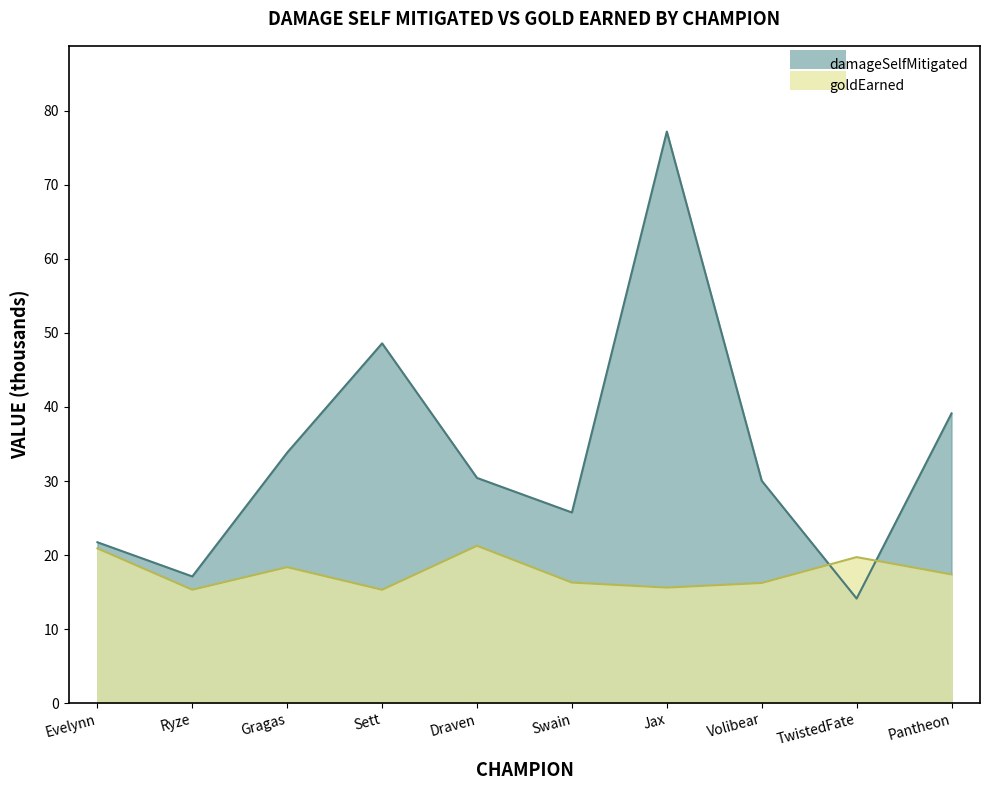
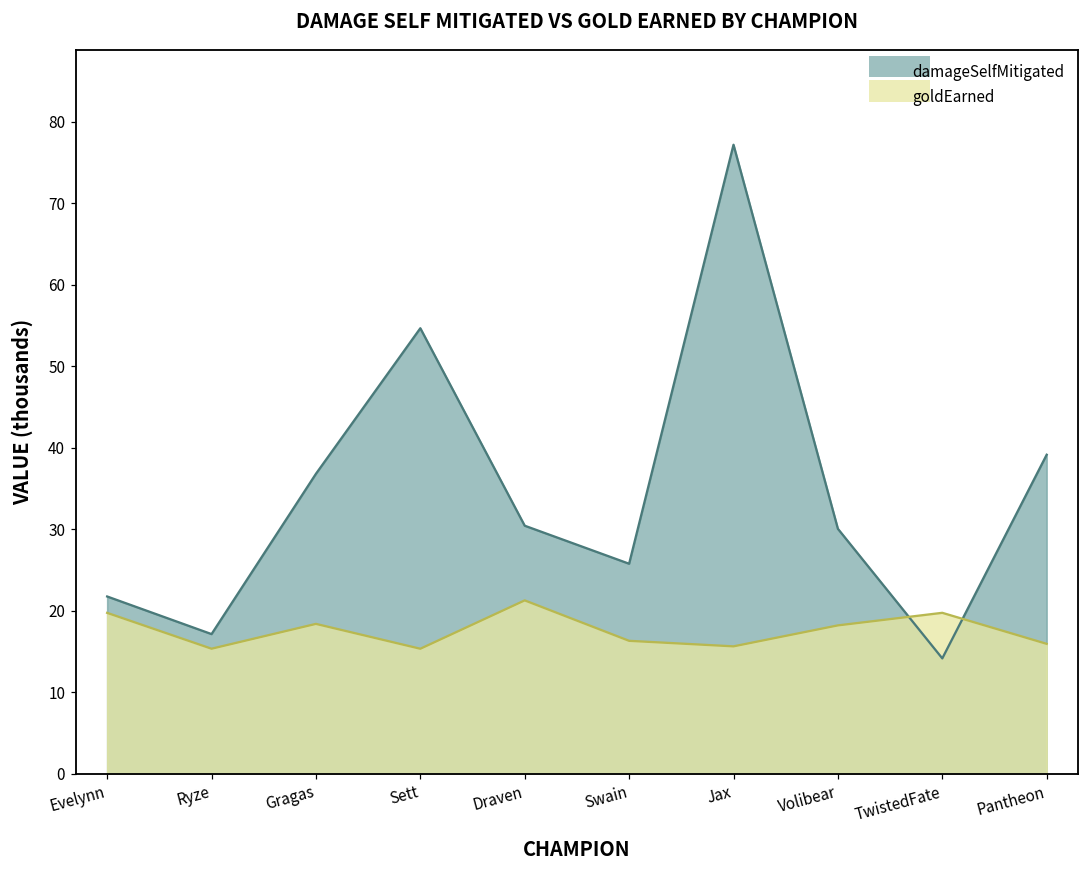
goldEarned, Evelynn: 21 -> 20
damageSelfMitigated, Gragas: 34 -> 37
damageSelfMitigated, Sett: 49 -> 55
goldEarned, Volibear: 16 -> 18
goldEarned, Pantheon: 17 -> 16
